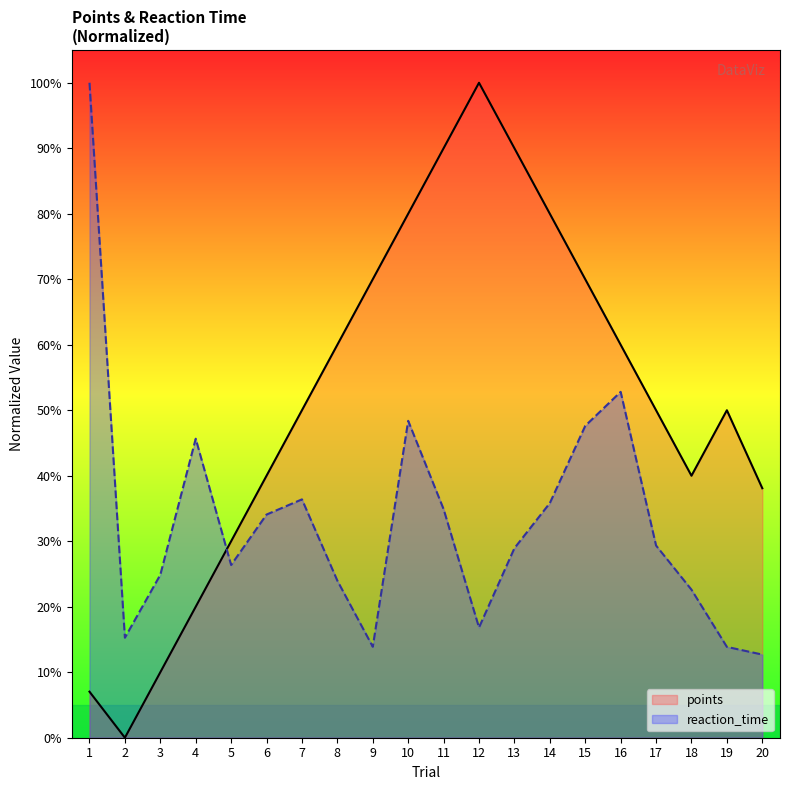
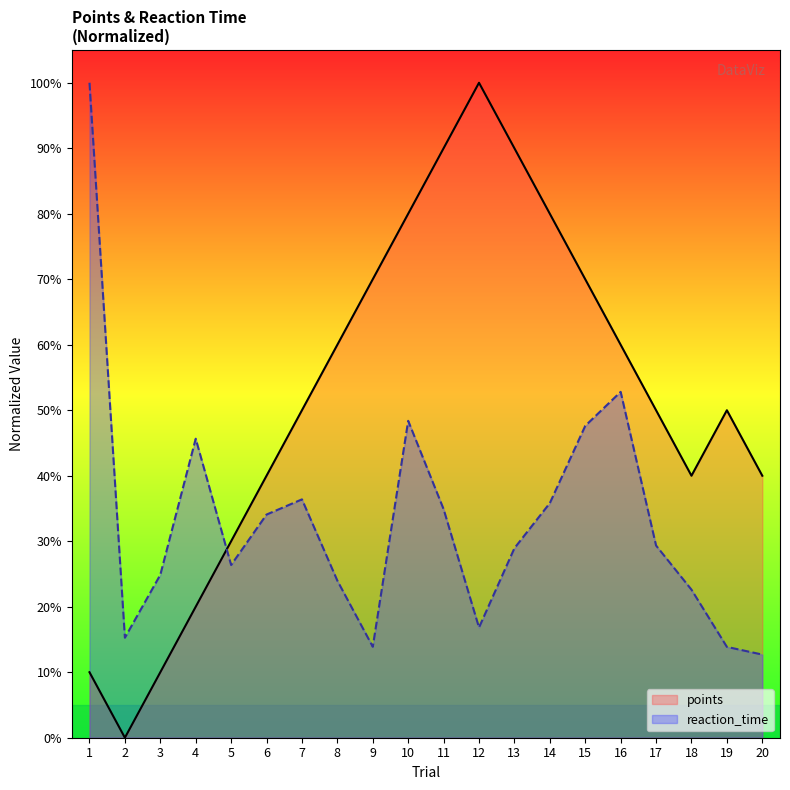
points, 1: 7% -> 10%
points, 20: 38% -> 40%
